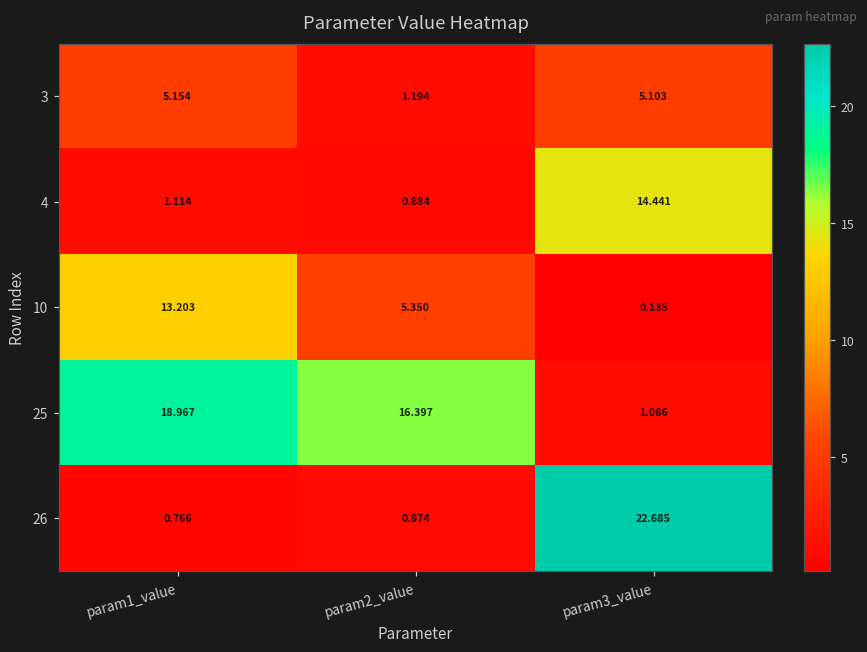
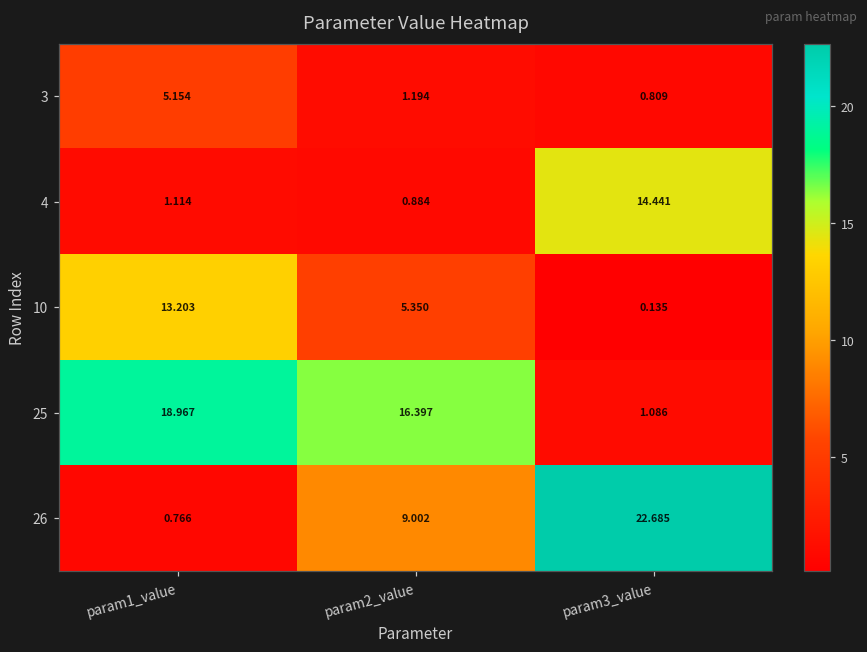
3, param3_value: 5.103 -> 0.809
26, param2_value: 0.974 -> 9.002
